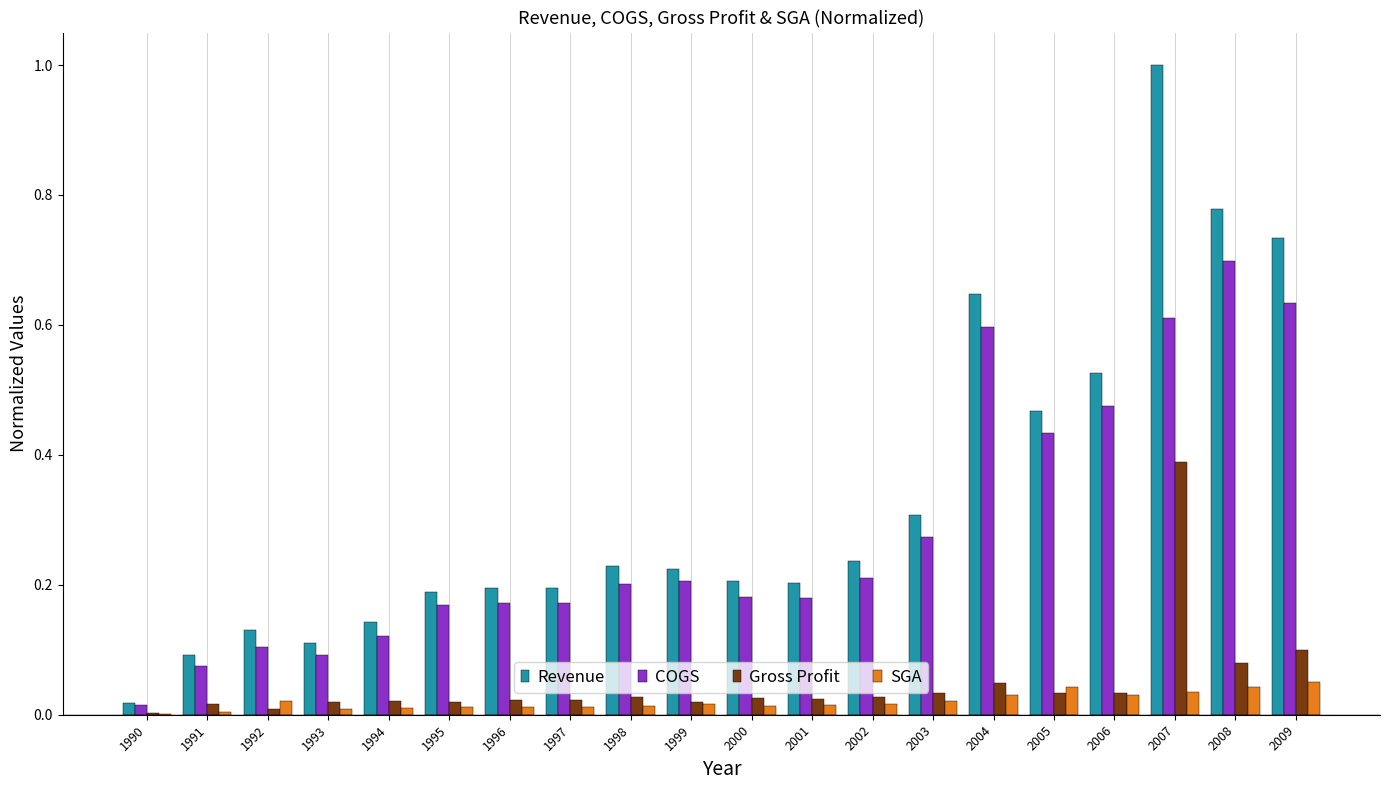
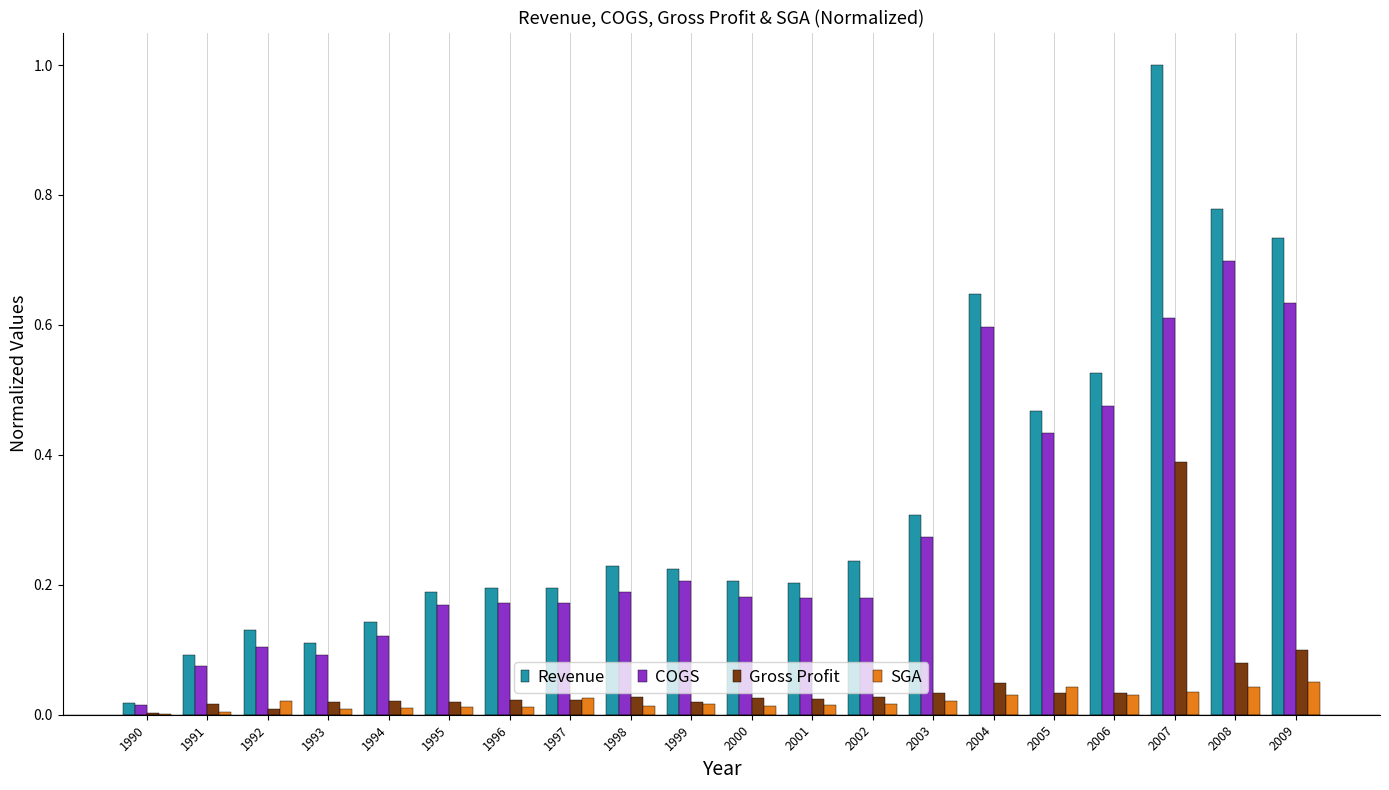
SGA, 1997: 0.01 -> 0.02
COGS, 1998: 0.20 -> 0.19
COGS, 2002: 0.21 -> 0.18
